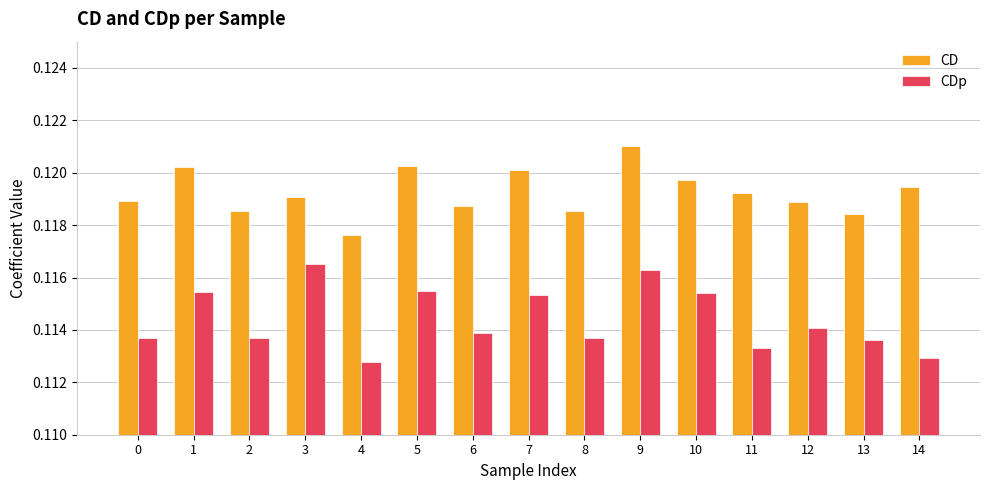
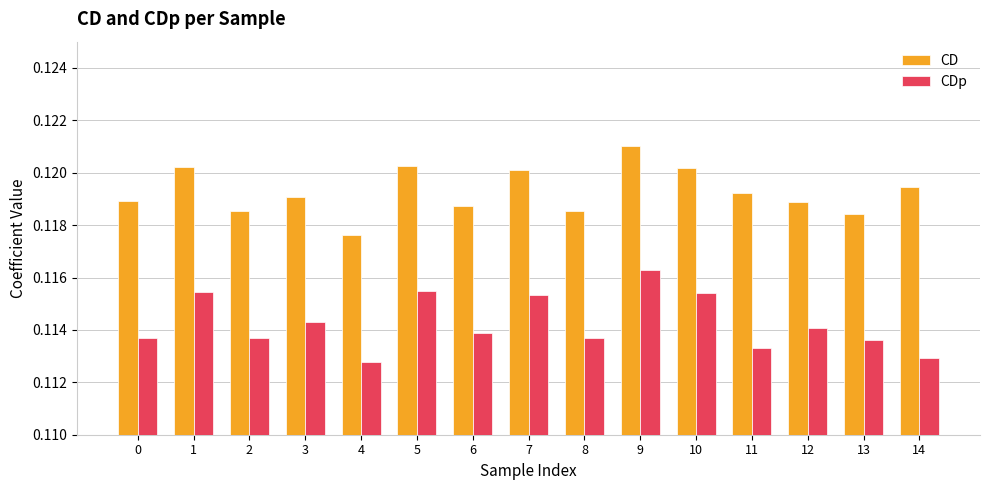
CDp, 3: 0.1165 -> 0.1143
CD, 10: 0.1197 -> 0.1202
